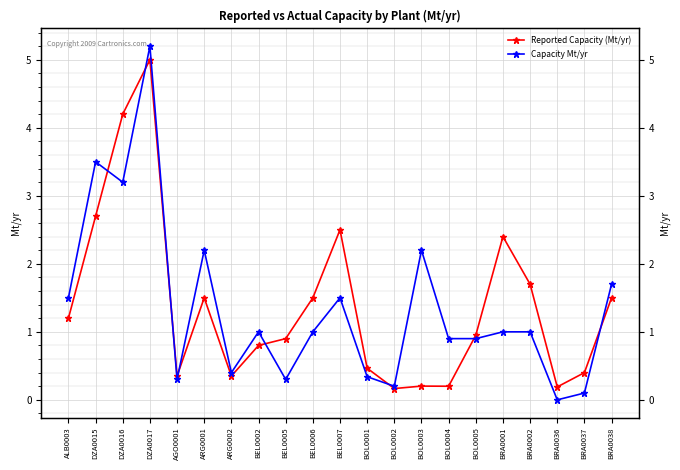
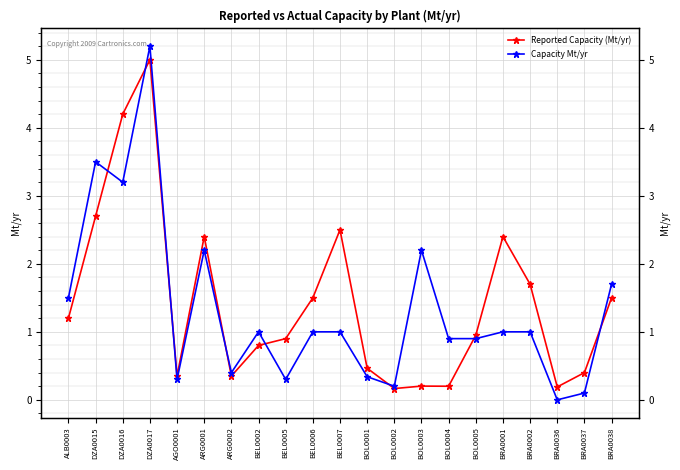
Reported Capacity (Mt/yr), ARG0001: 1.5 -> 2.4
Capacity Mt/yr, BEL0007: 1.5 -> 1.0
